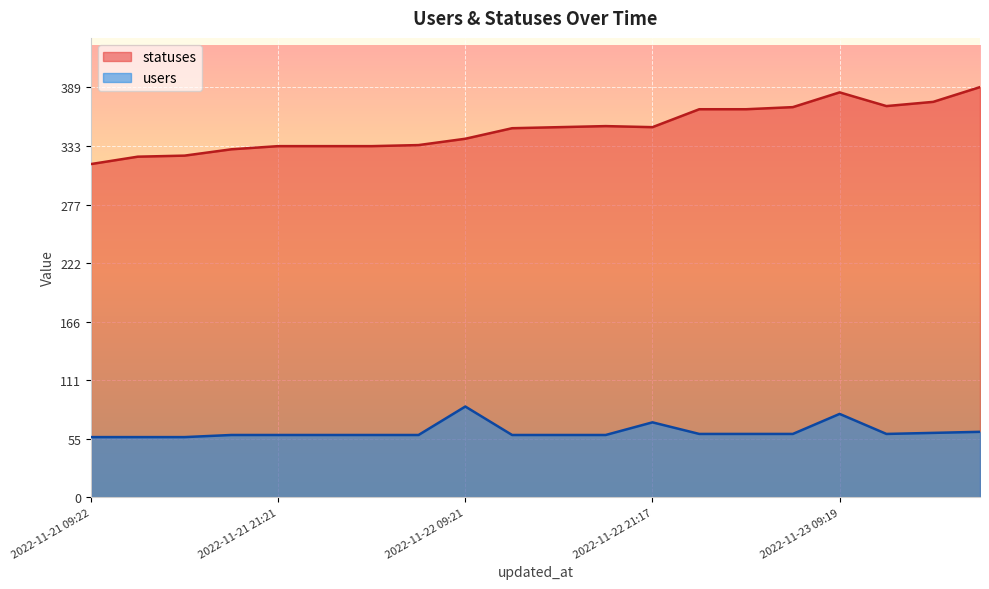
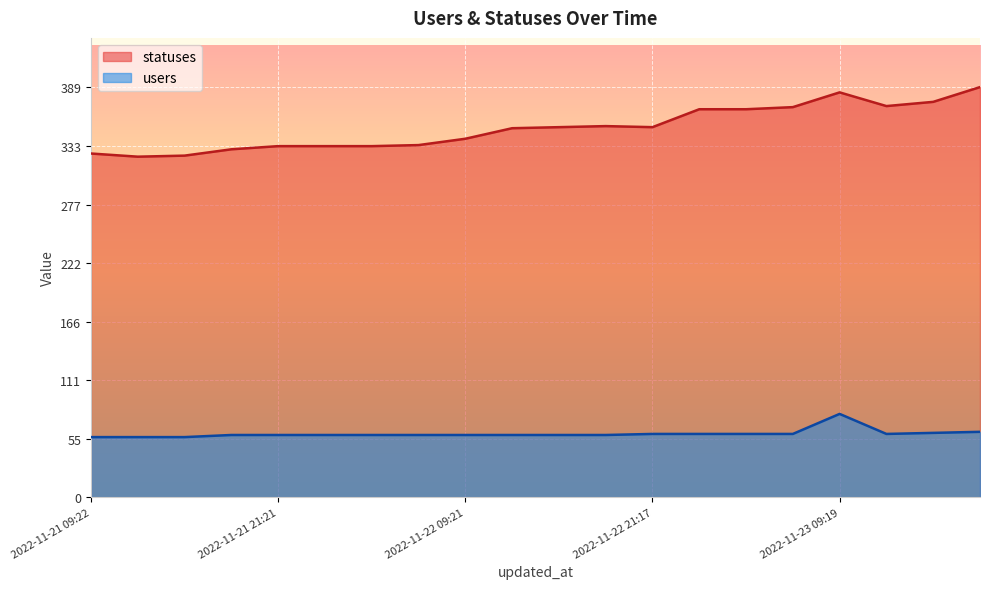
statuses, 2022-11-21 09:22: 316 -> 326
users, 2022-11-22 09:21: 86 -> 59
users, 2022-11-22 21:17: 71 -> 60
